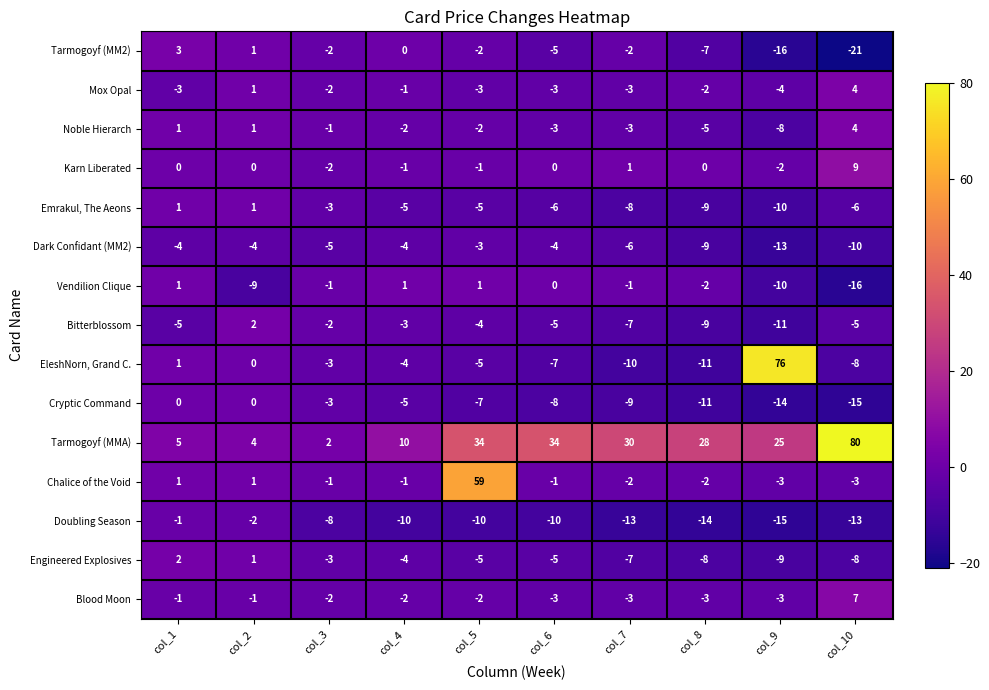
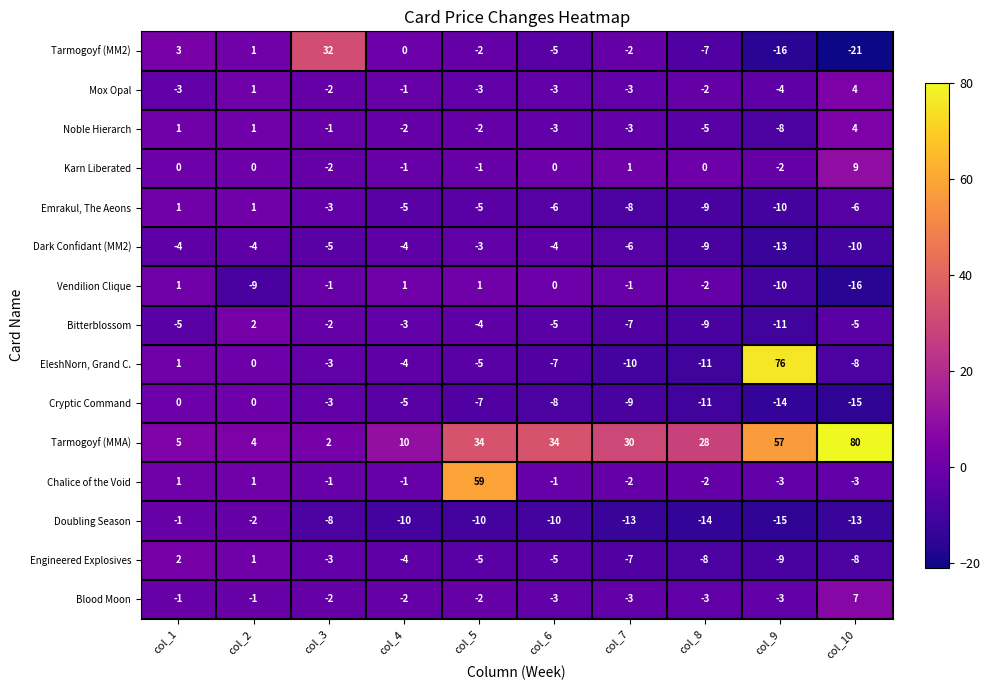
Tarmogoyf (MM2), col_3: -2 -> 32
Tarmogoyf (MMA), col_9: 25 -> 57
